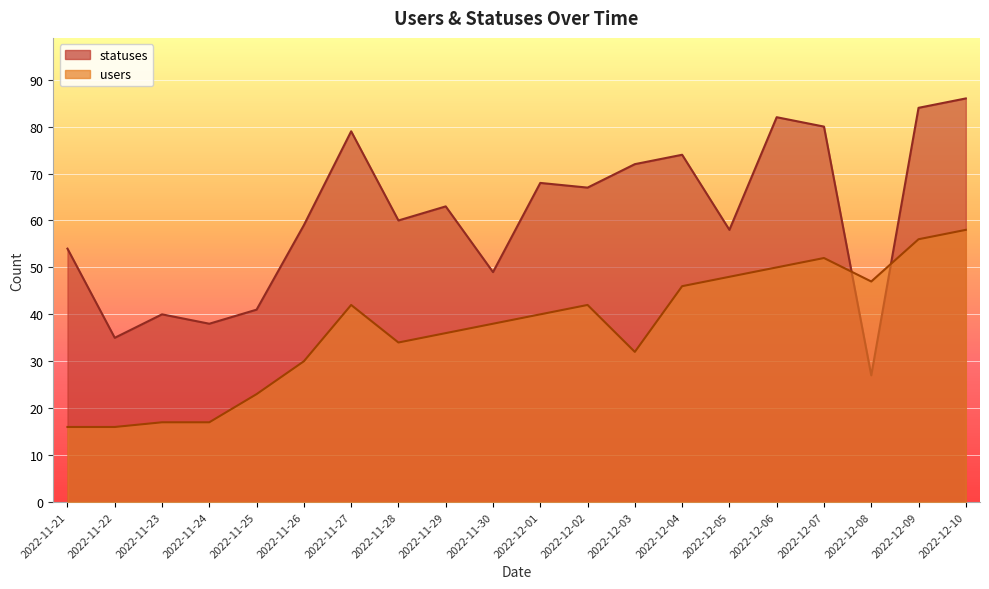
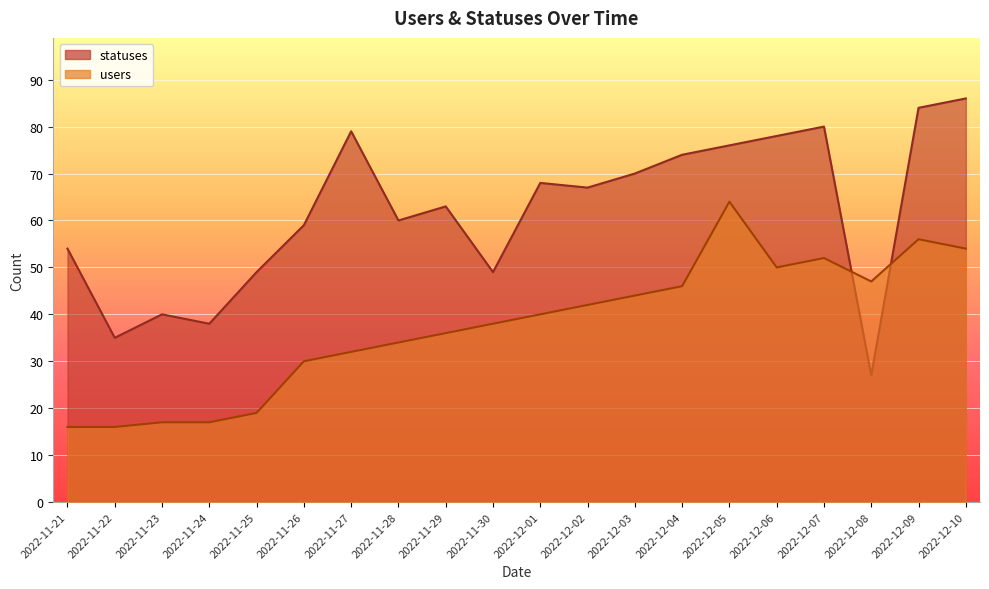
statuses, 2022-11-25: 41 -> 49
users, 2022-11-25: 23 -> 19
users, 2022-11-27: 42 -> 32
statuses, 2022-12-03: 72 -> 70
users, 2022-12-03: 32 -> 44
statuses, 2022-12-05: 58 -> 76
users, 2022-12-05: 48 -> 64
statuses, 2022-12-06: 82 -> 78
users, 2022-12-10: 58 -> 54
